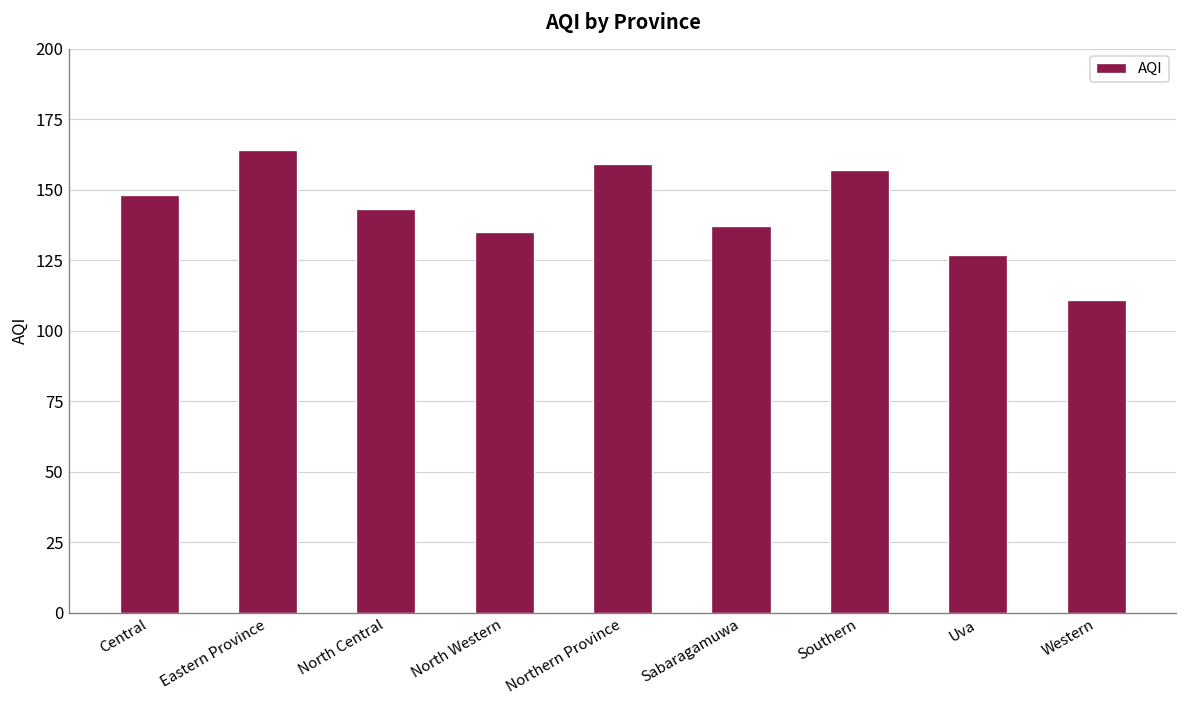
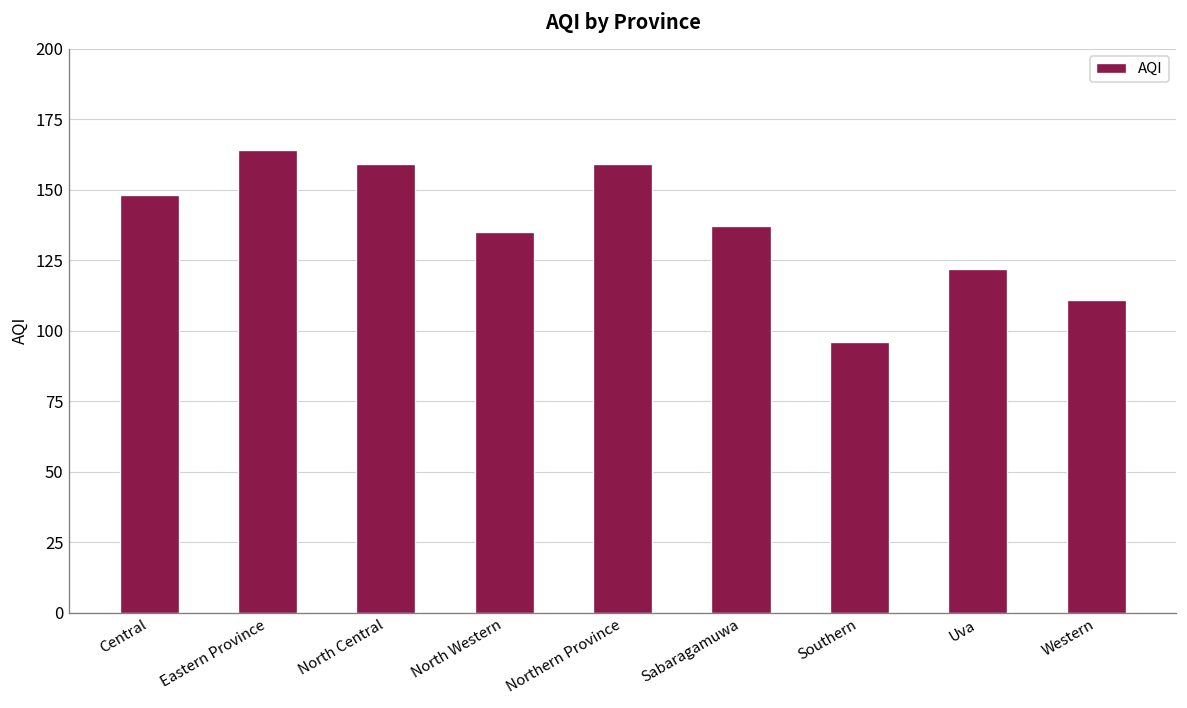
North Central: 143 -> 159
Southern: 157 -> 96
Uva: 127 -> 122
